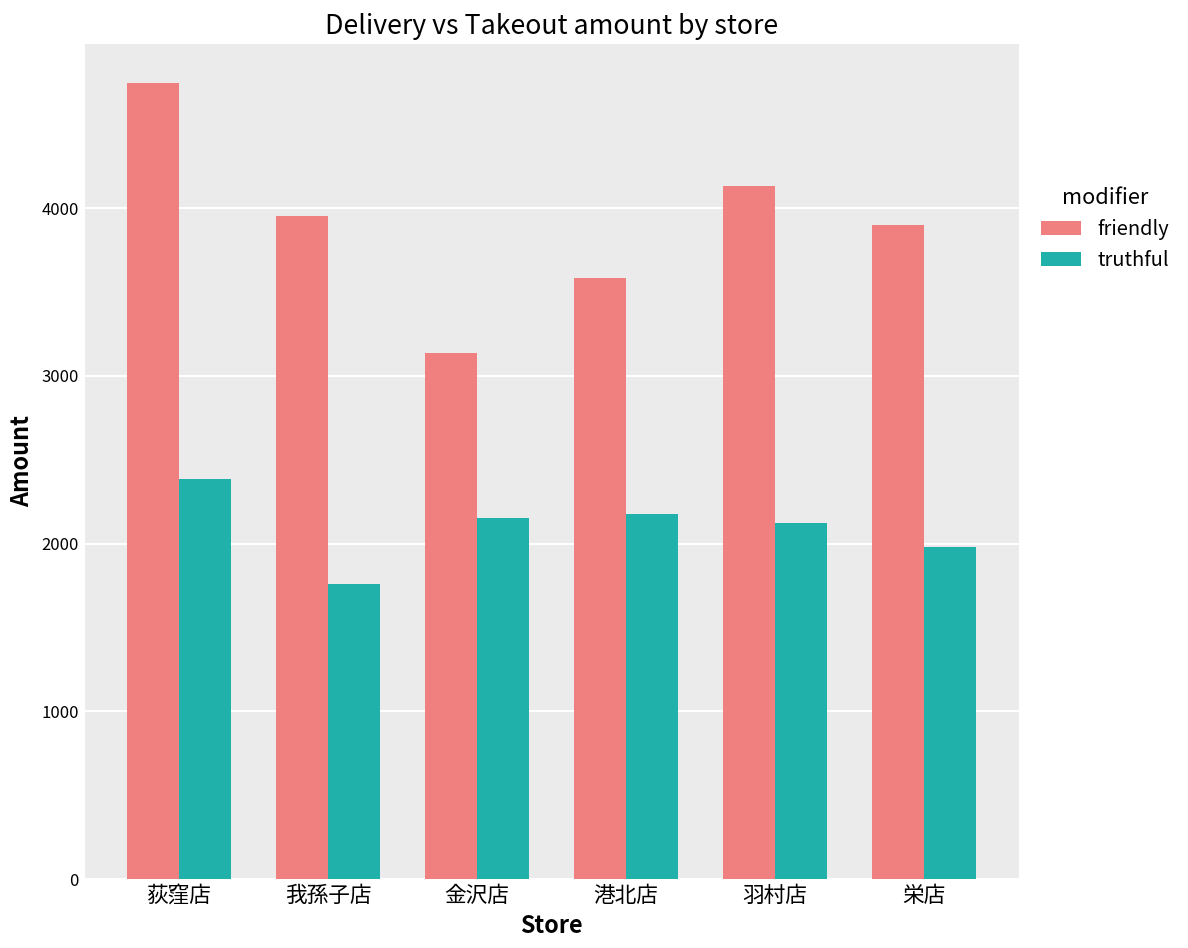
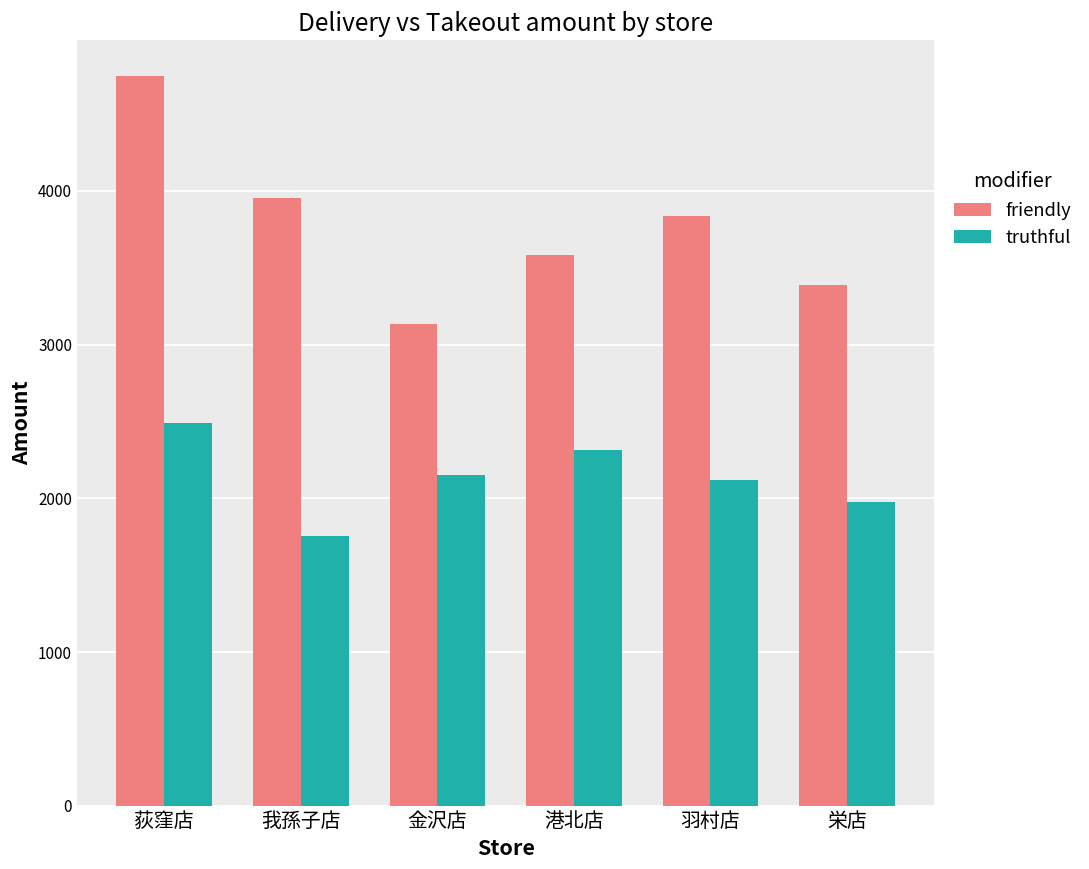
truthful, 荻窪店: 2390 -> 2490
truthful, 港北店: 2180 -> 2310
friendly, 羽村店: 4130 -> 3840
friendly, 栄店: 3900 -> 3390
